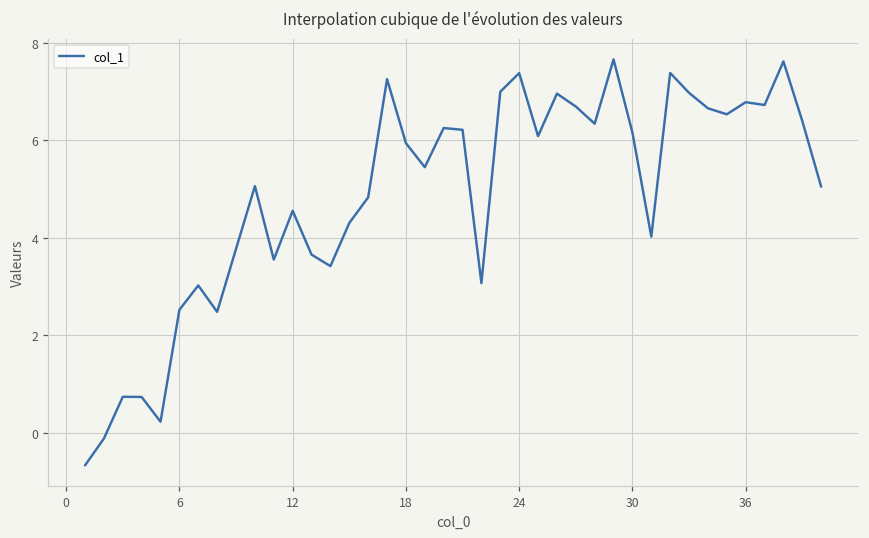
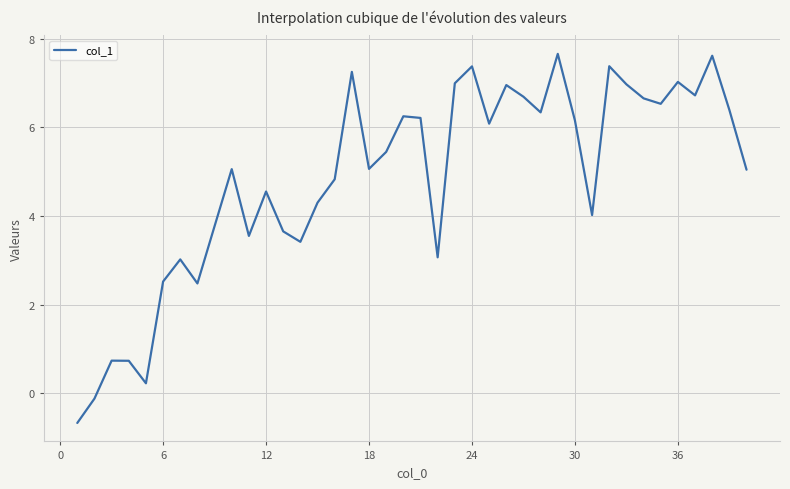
18: 5.9 -> 5.1
36: 6.8 -> 7.0
